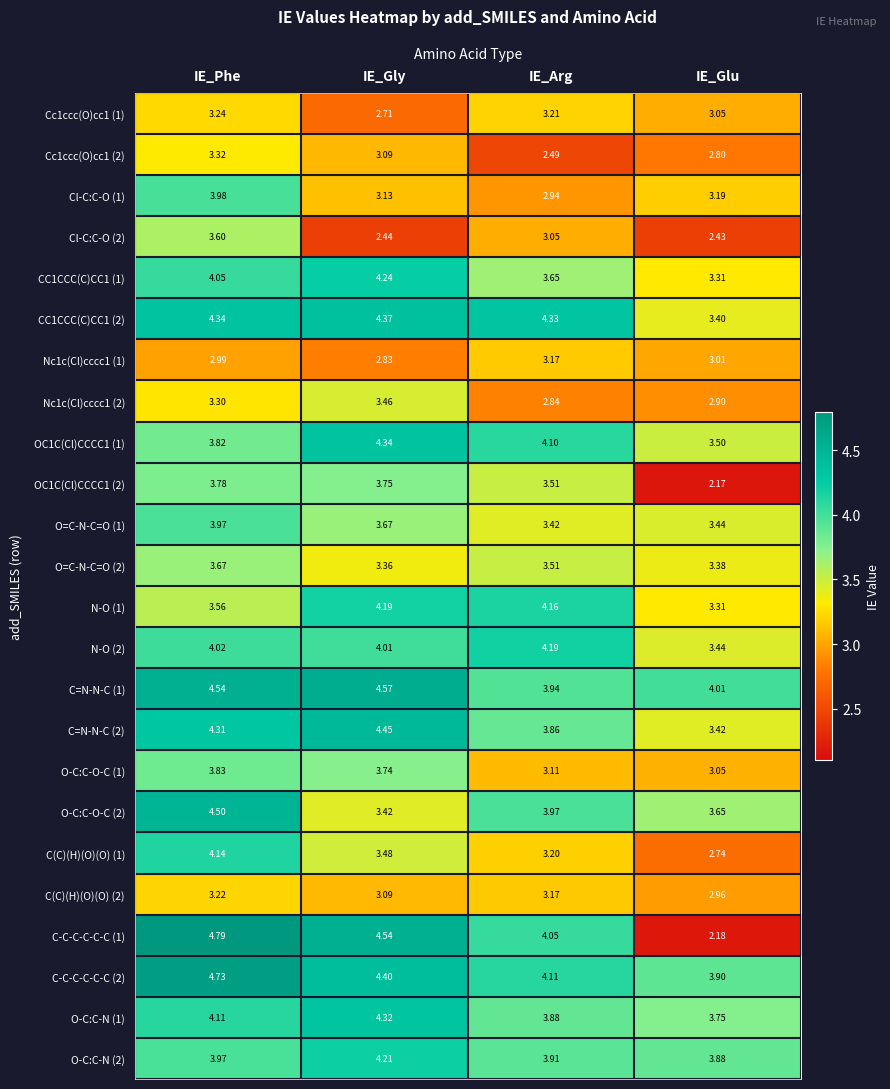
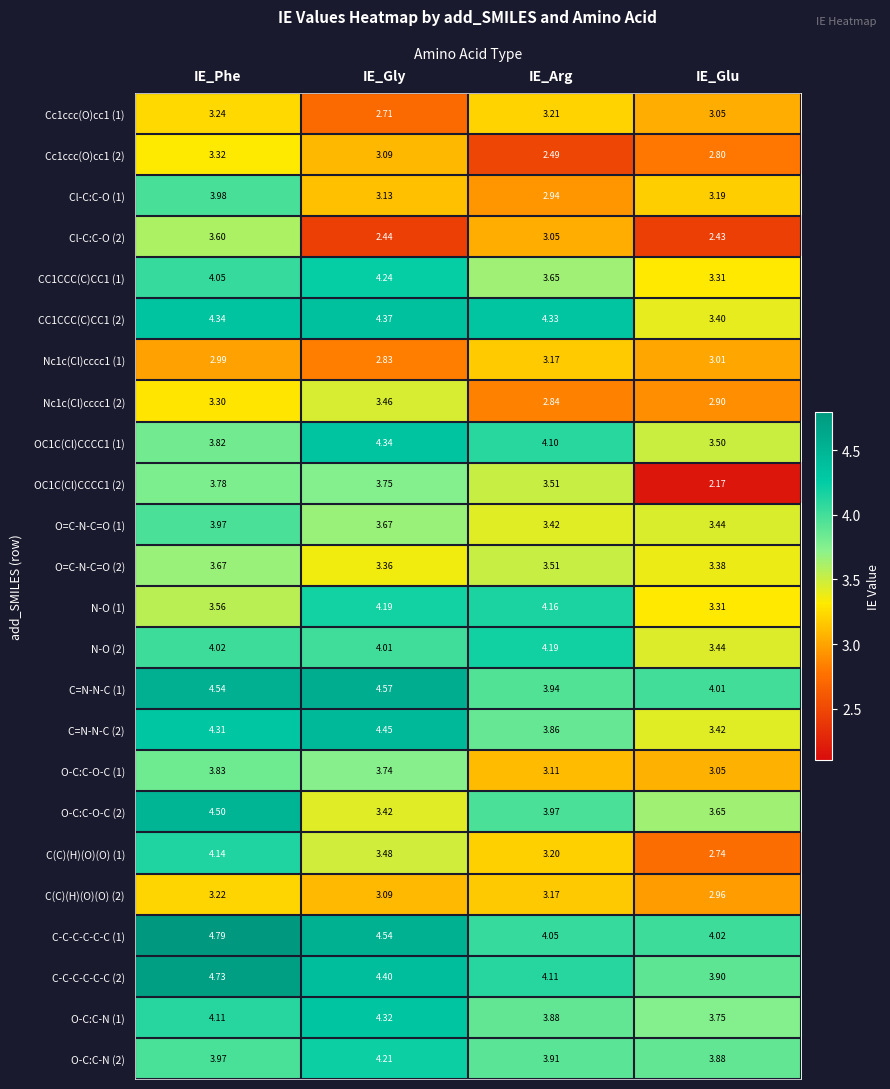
C-C-C-C-C-C (1), IE_Glu: 2.18 -> 4.02
